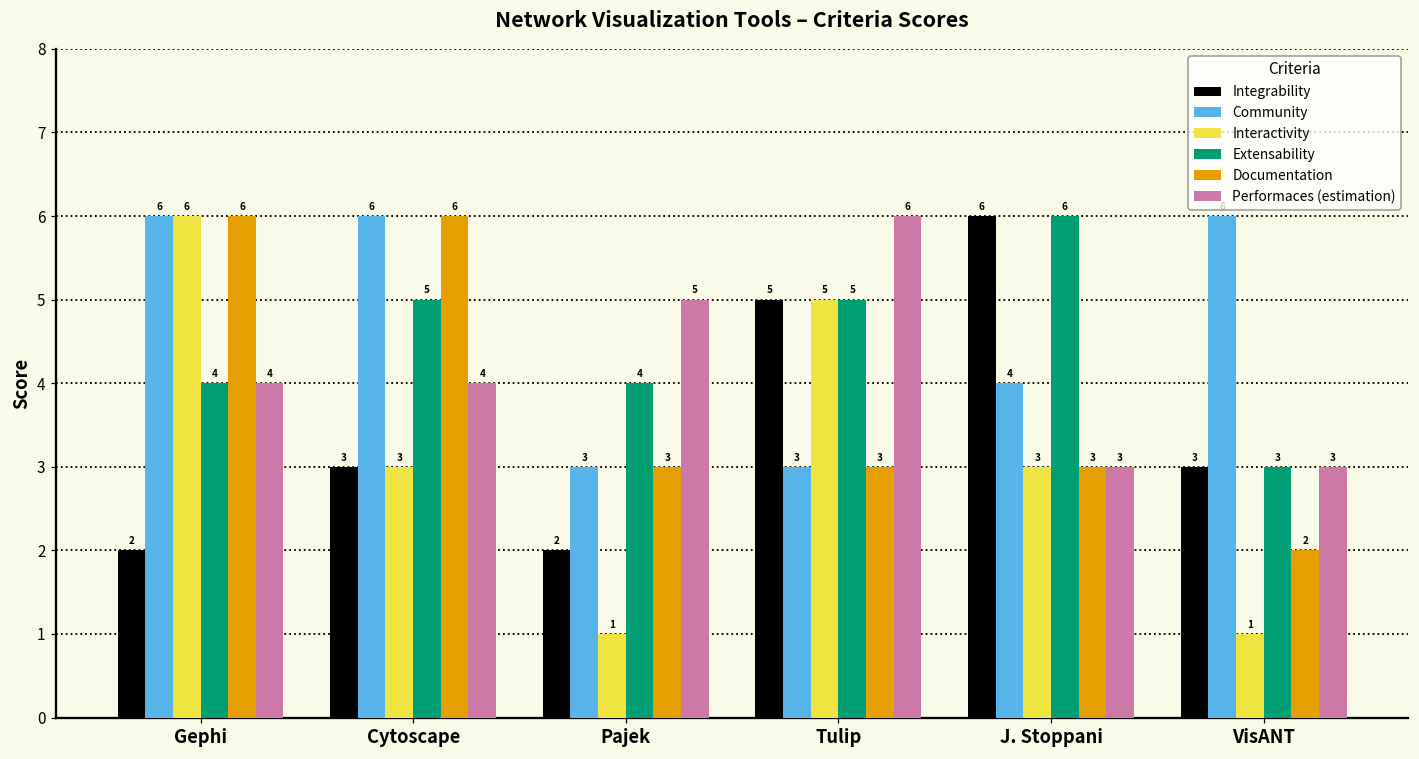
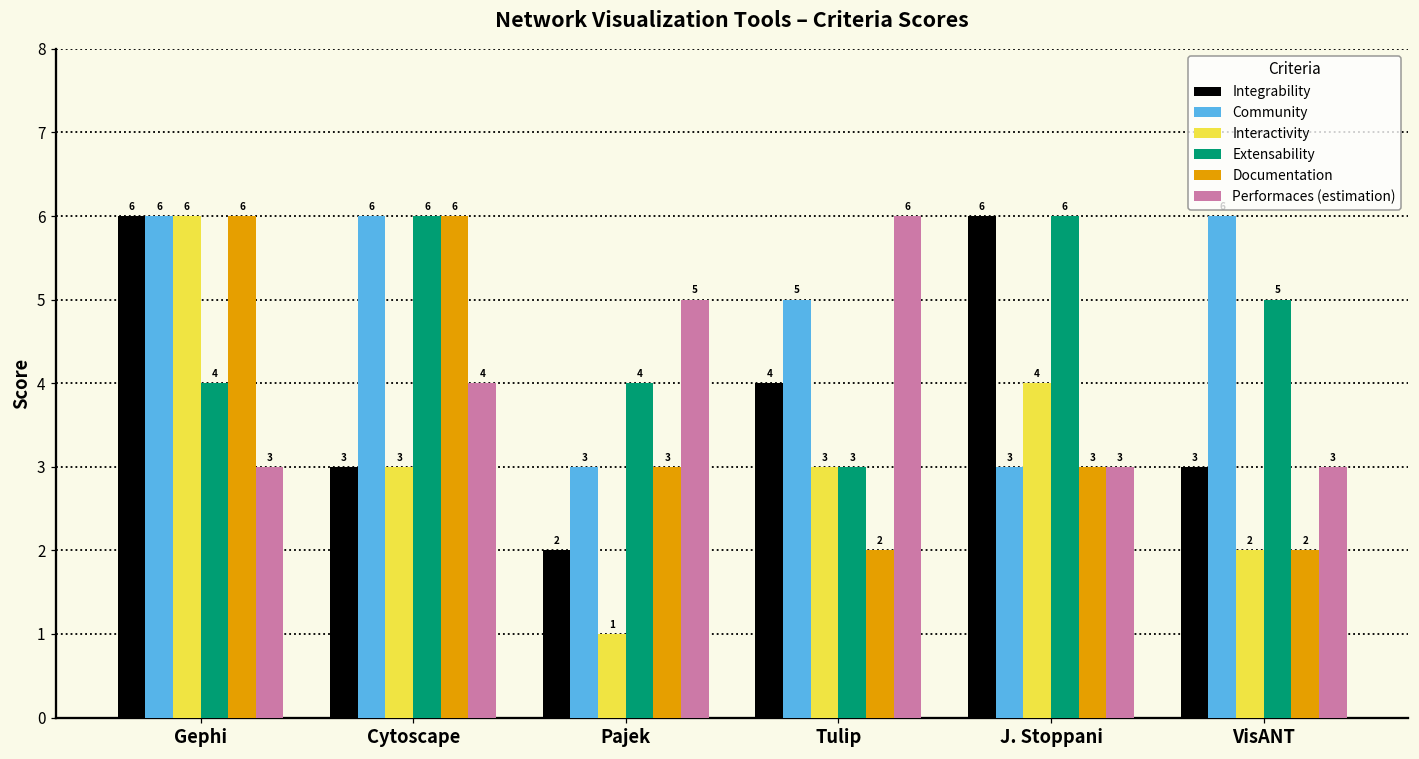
Integrability, Gephi: 2 -> 6
Performaces (estimation), Gephi: 4 -> 3
Extensability, Cytoscape: 5 -> 6
Integrability, Tulip: 5 -> 4
Community, Tulip: 3 -> 5
Interactivity, Tulip: 5 -> 3
Extensability, Tulip: 5 -> 3
Documentation, Tulip: 3 -> 2
Community, J. Stoppani: 4 -> 3
Interactivity, J. Stoppani: 3 -> 4
Interactivity, VisANT: 1 -> 2
Extensability, VisANT: 3 -> 5
